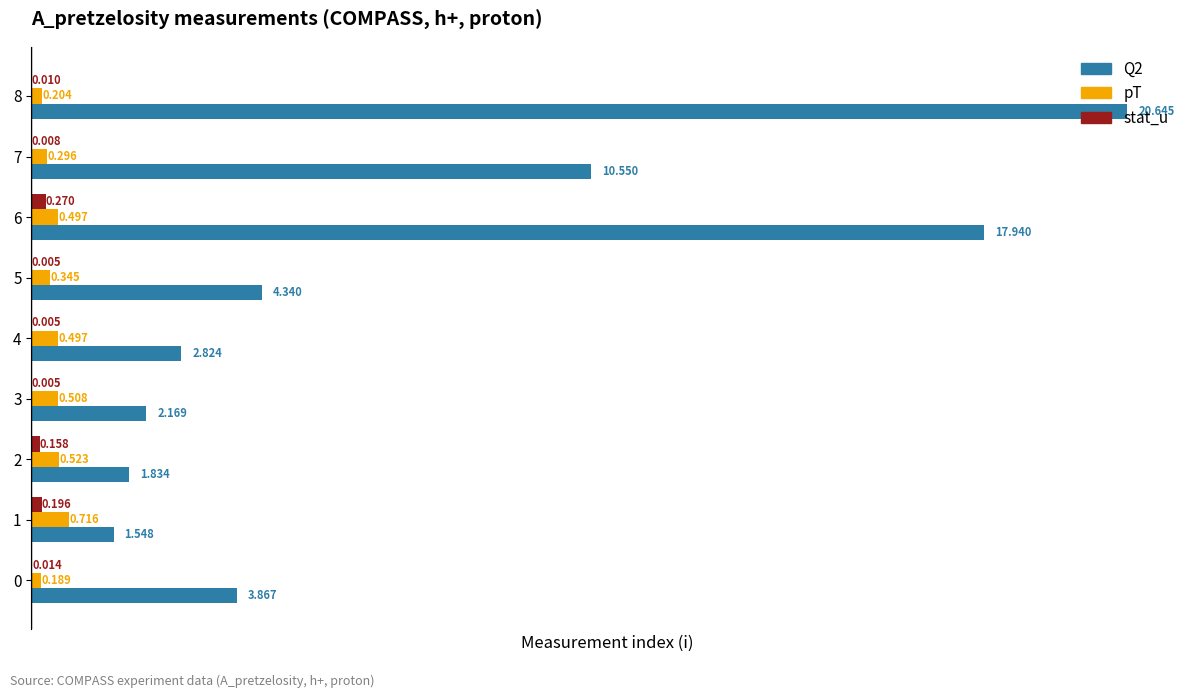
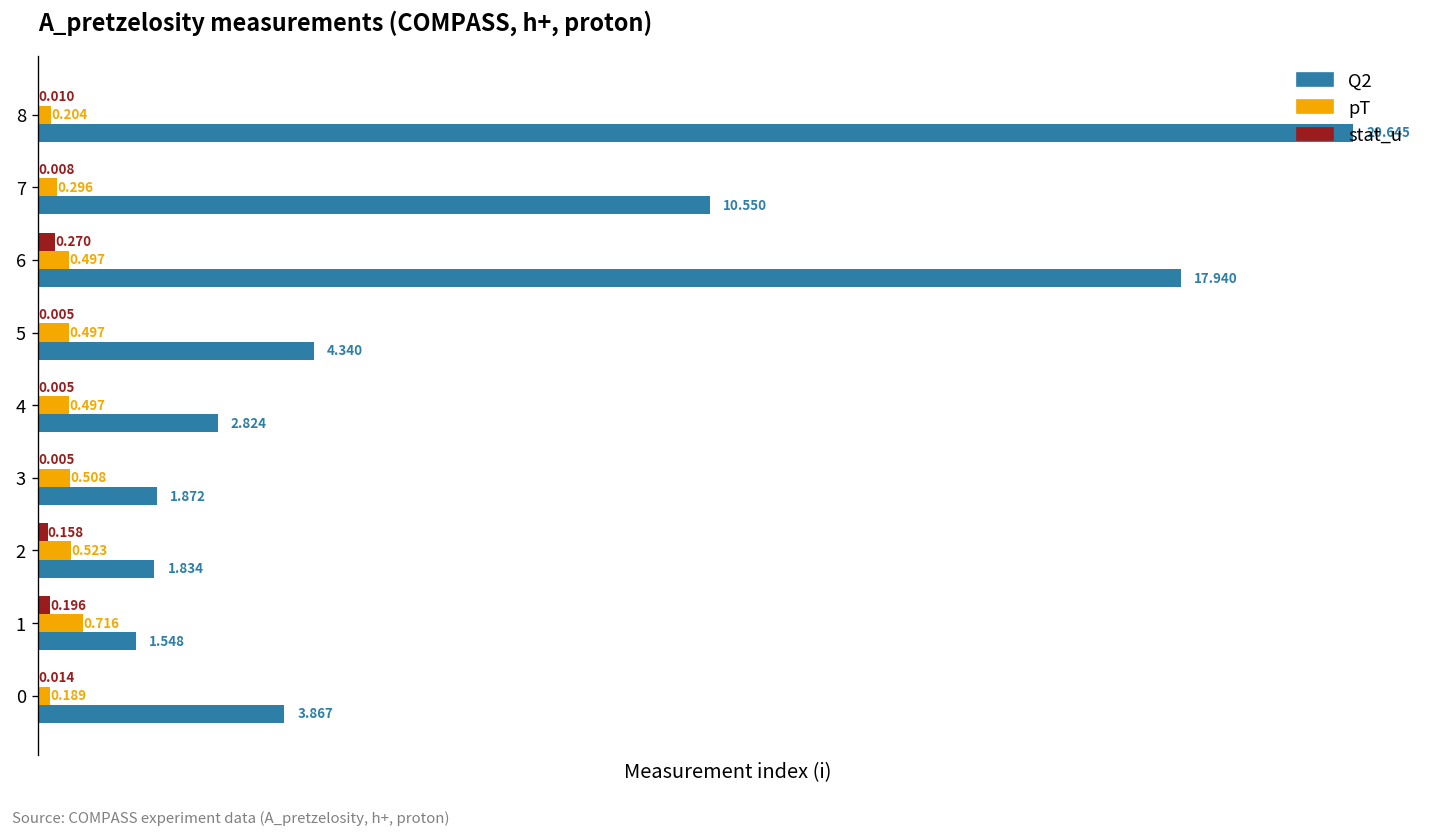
pT, 5: 0.345 -> 0.497
Q2, 3: 2.169 -> 1.872
